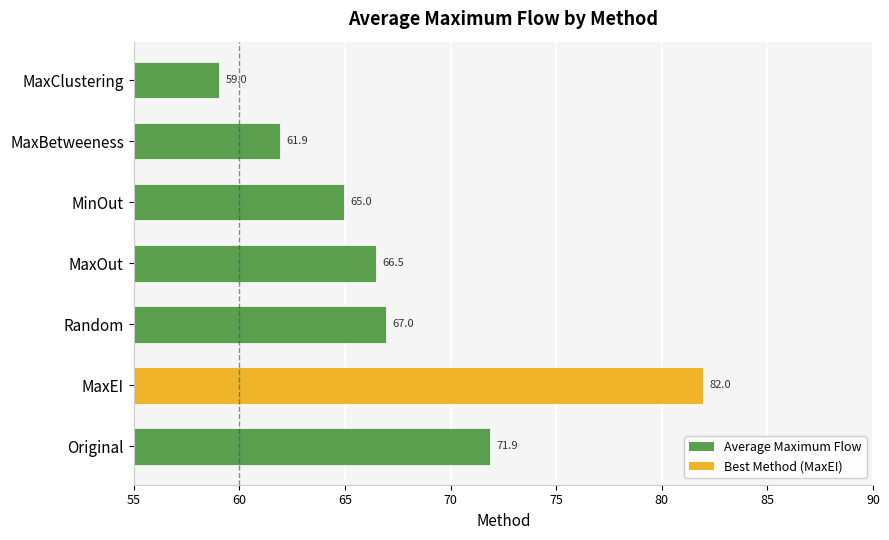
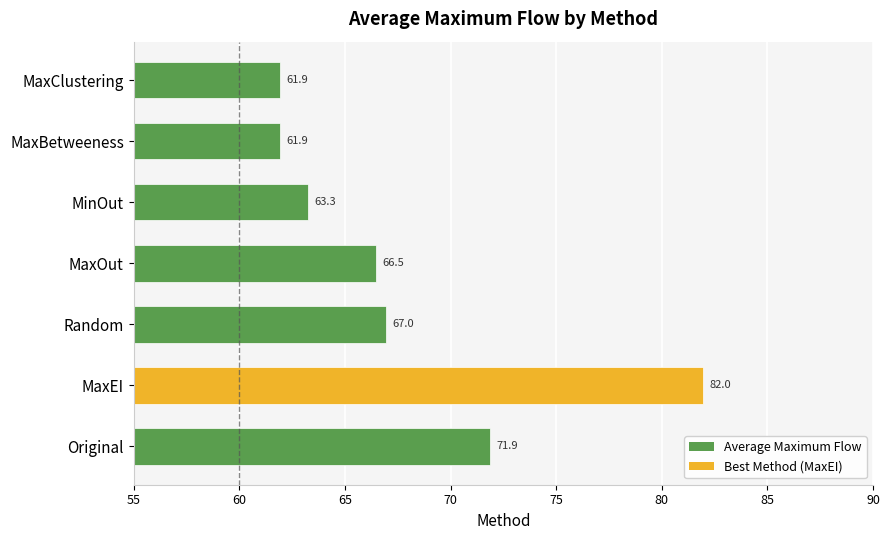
MaxClustering: 59.0 -> 61.9
MinOut: 65.0 -> 63.3
